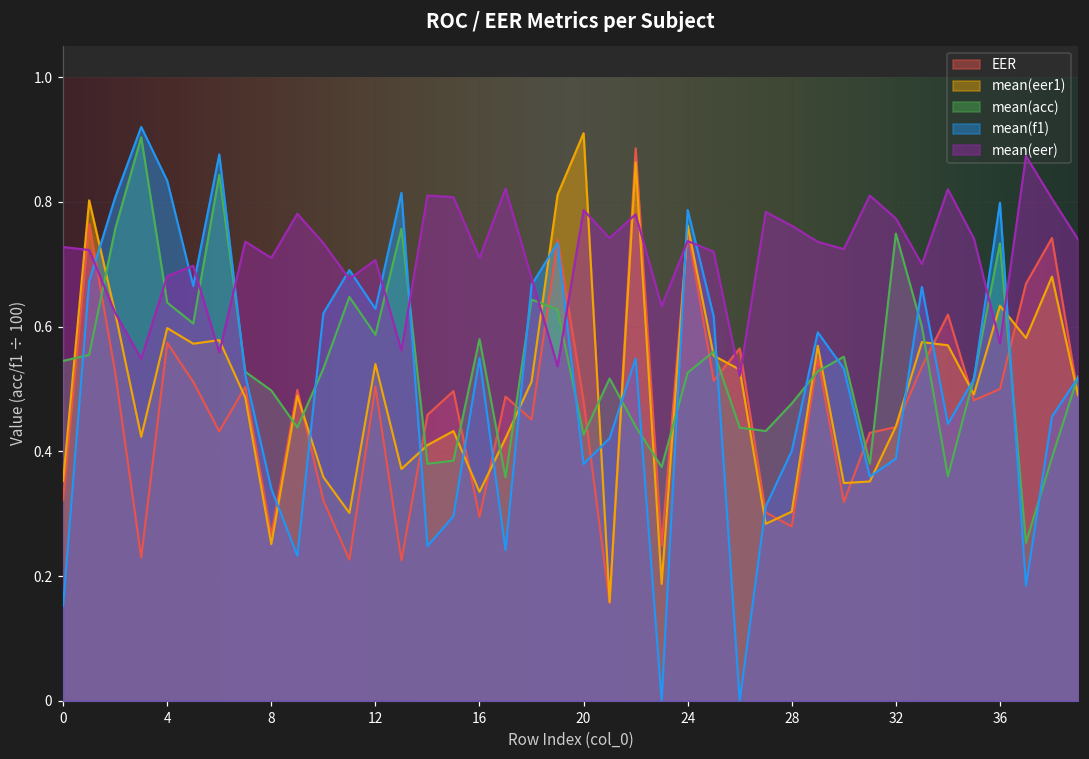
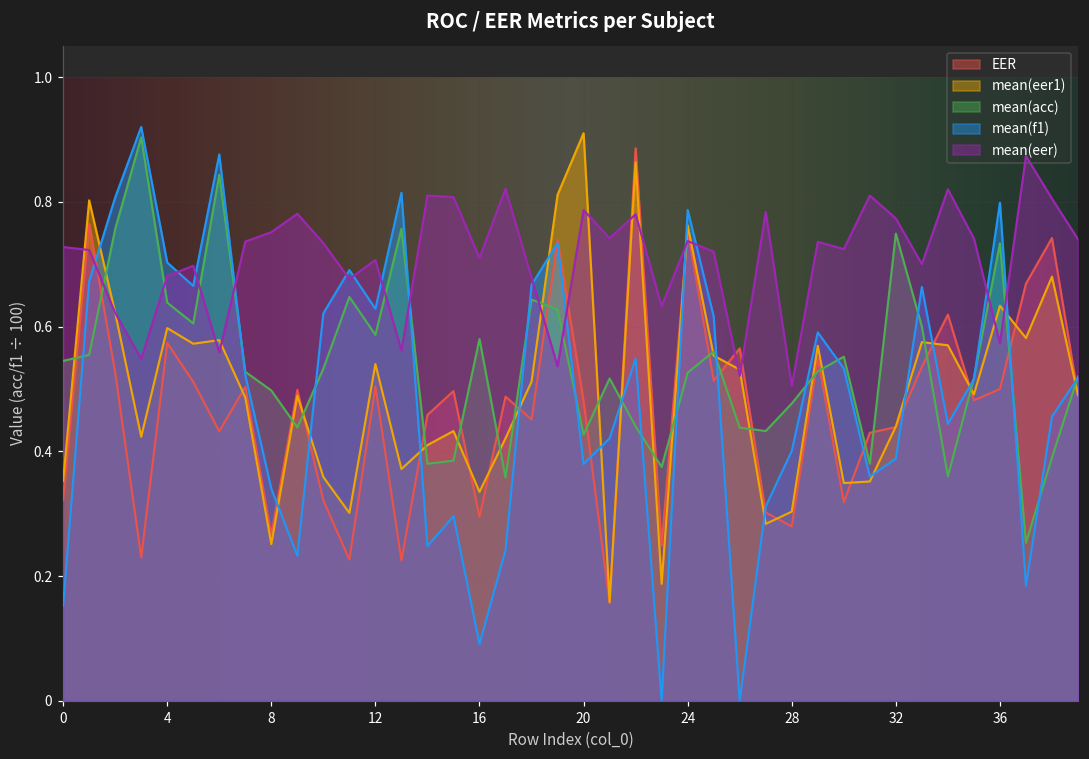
mean(f1), 4: 0.83 -> 0.70
mean(eer), 8: 0.71 -> 0.75
mean(f1), 16: 0.55 -> 0.09
mean(eer), 28: 0.76 -> 0.50
